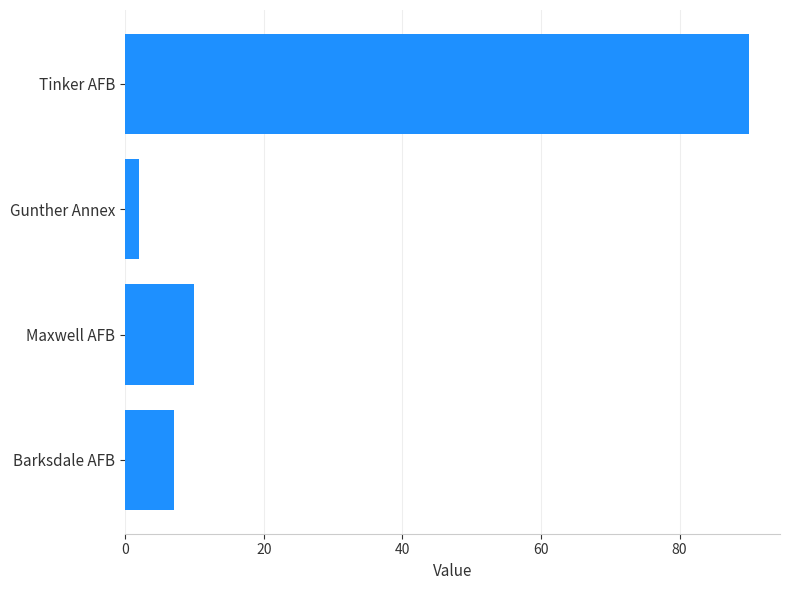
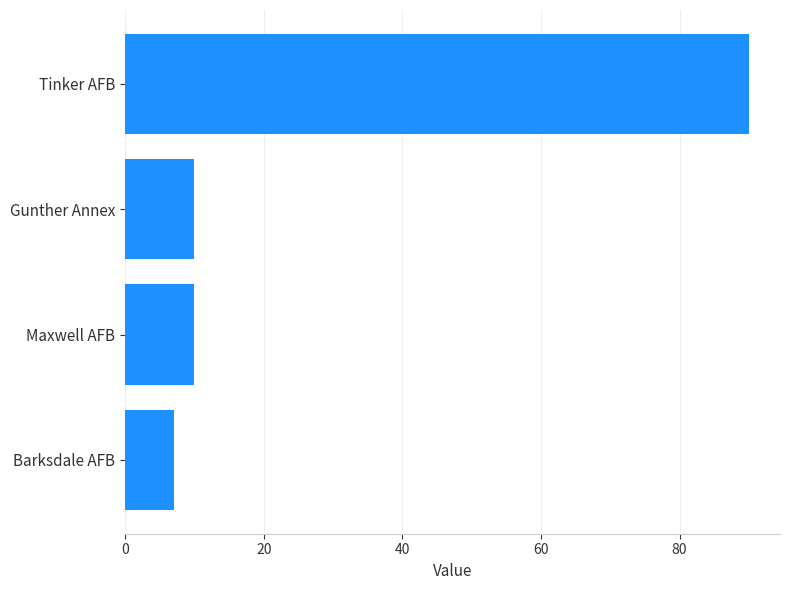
Gunther Annex: 2 -> 10
